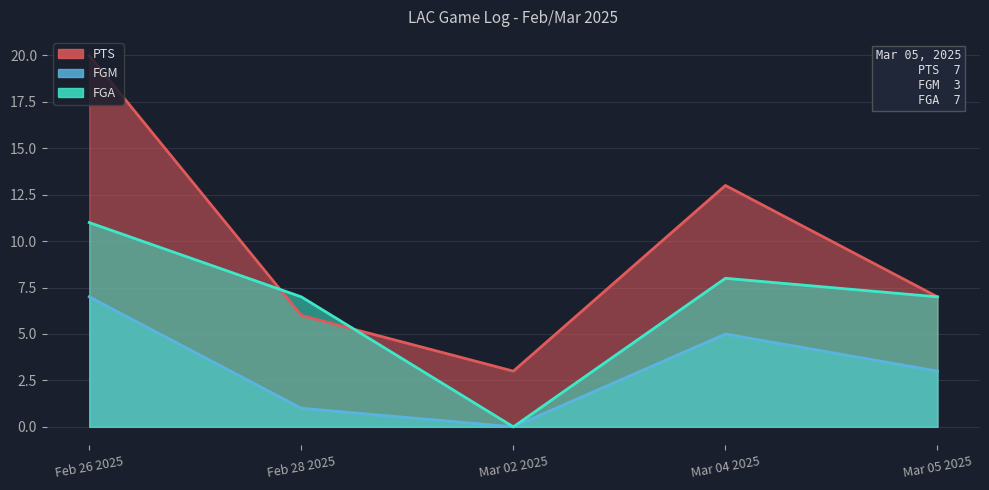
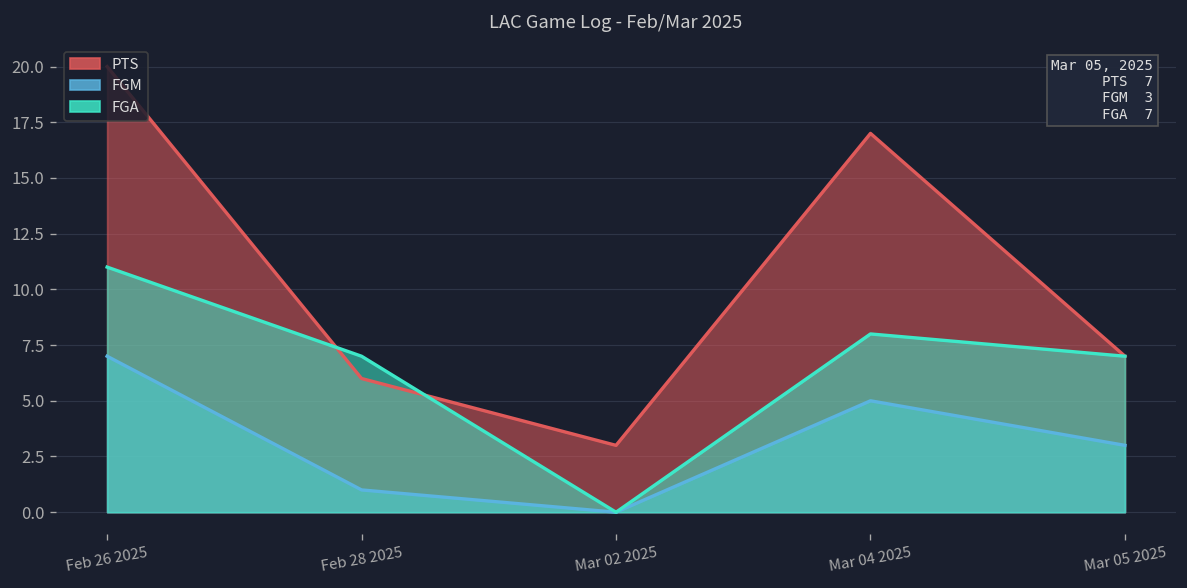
PTS, Mar 04 2025: 13 -> 17
